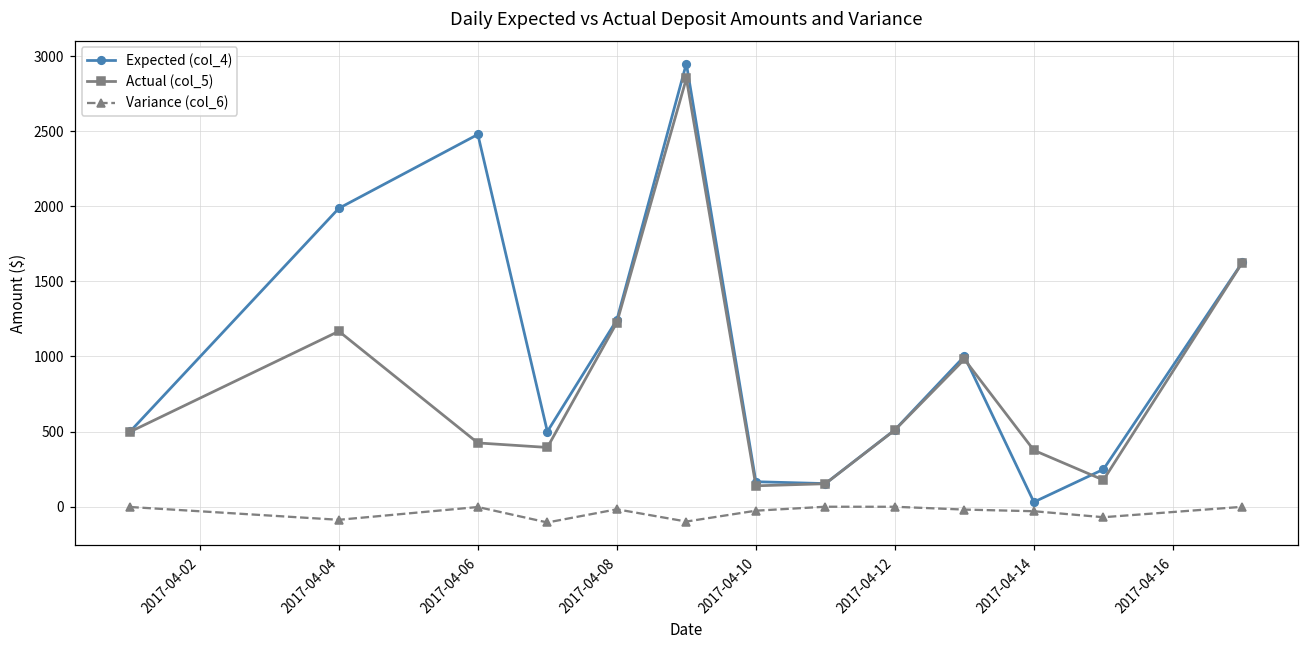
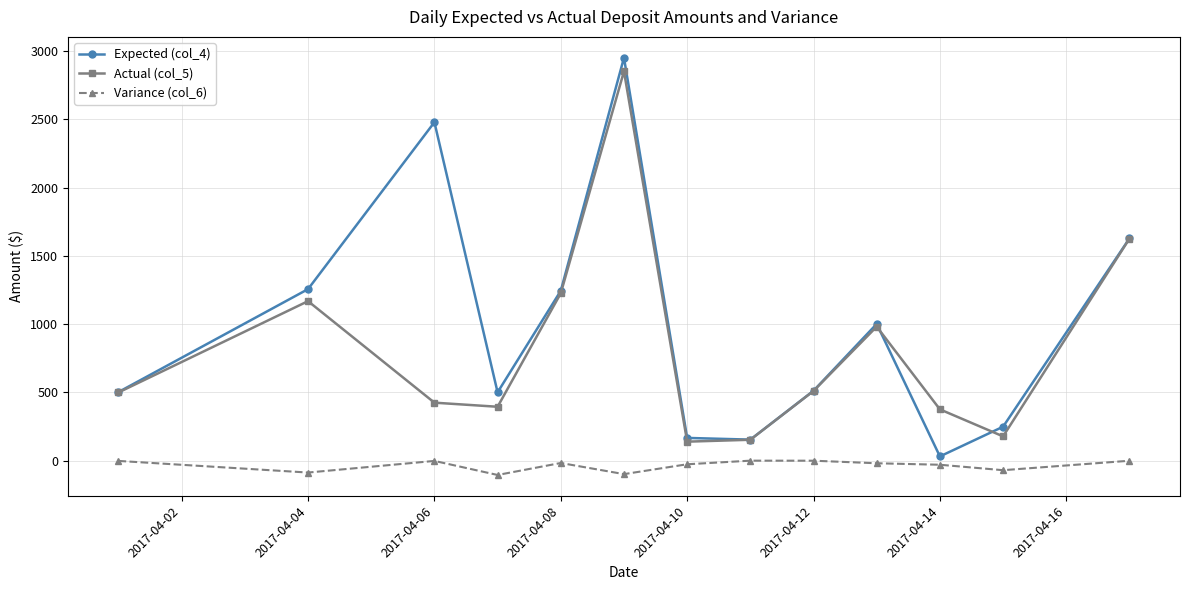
Expected (col_4), 2017-04-04: 1990 -> 1260
